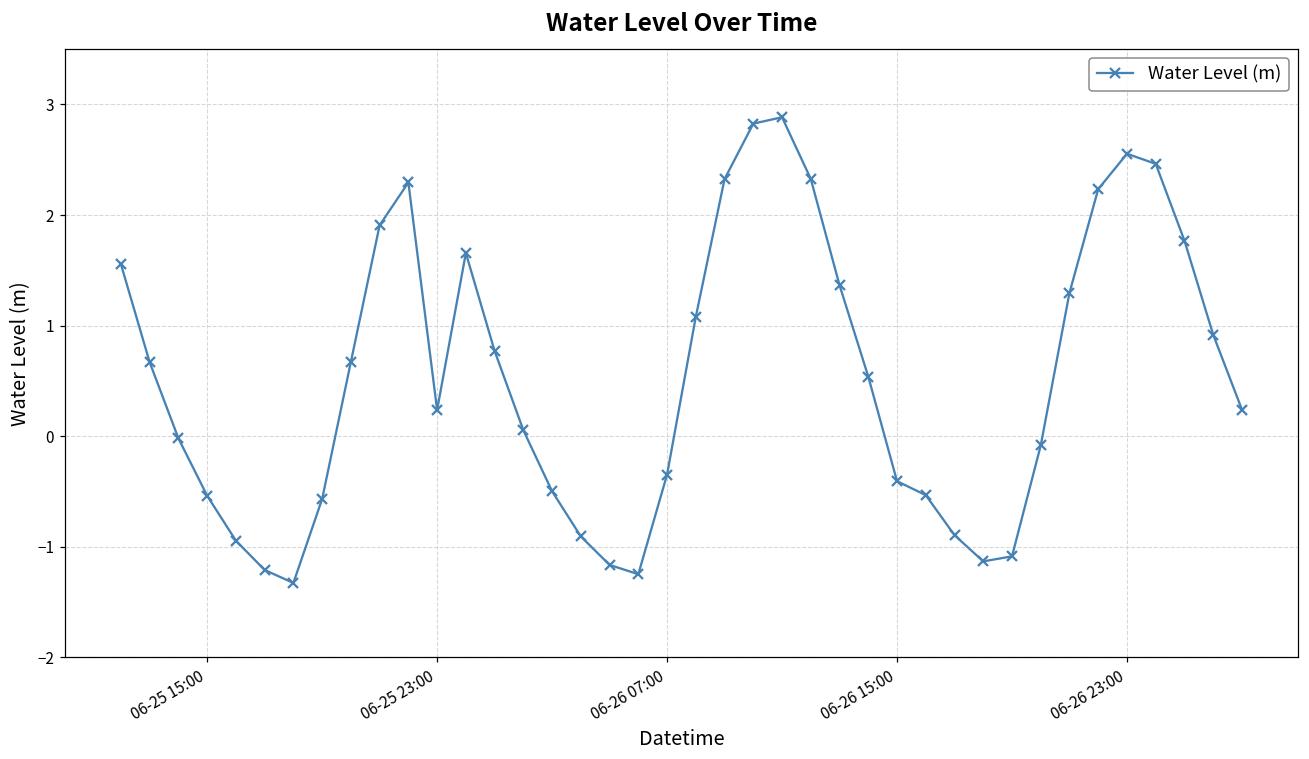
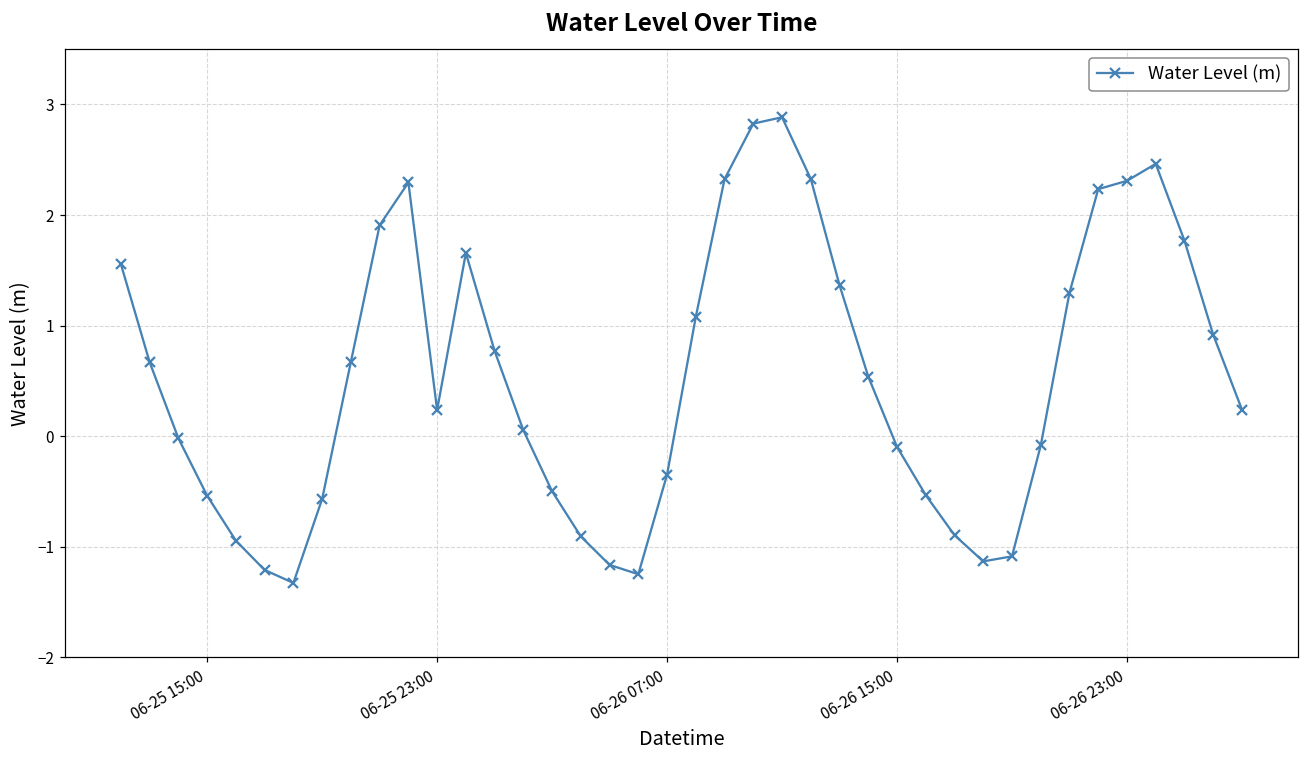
06-26 15:00: -0.41 -> -0.10
06-26 23:00: 2.55 -> 2.31
